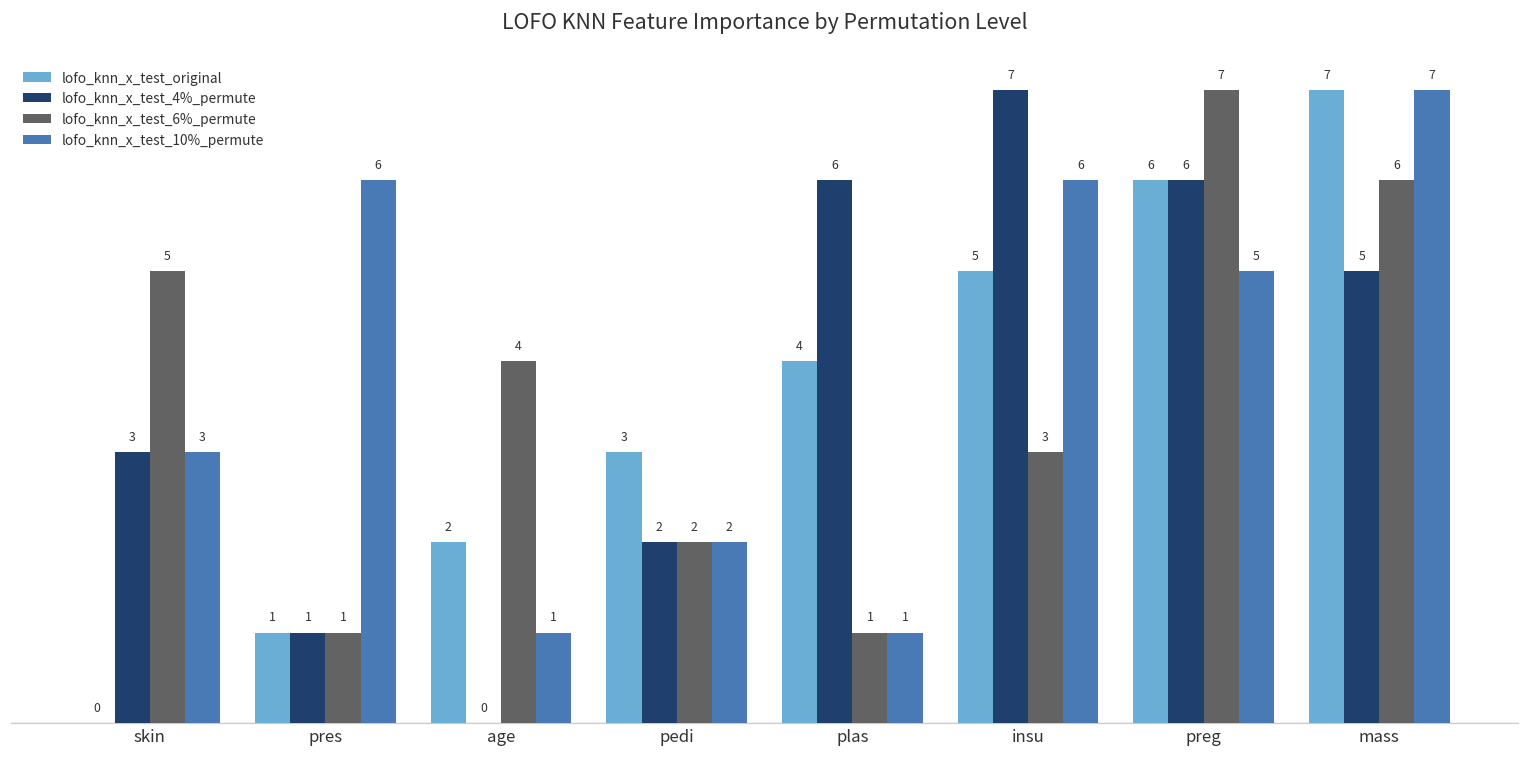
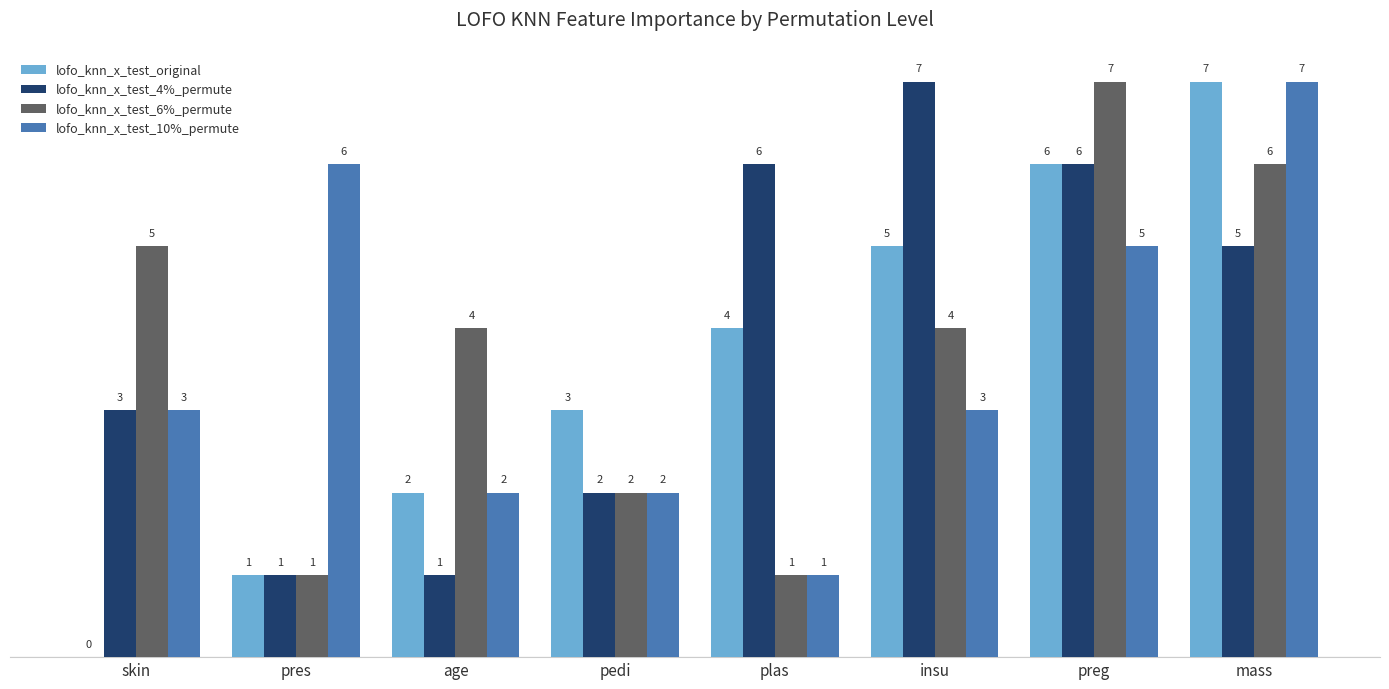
lofo_knn_x_test_4%_permute, age: 0 -> 1
lofo_knn_x_test_10%_permute, age: 1 -> 2
lofo_knn_x_test_6%_permute, insu: 3 -> 4
lofo_knn_x_test_10%_permute, insu: 6 -> 3
